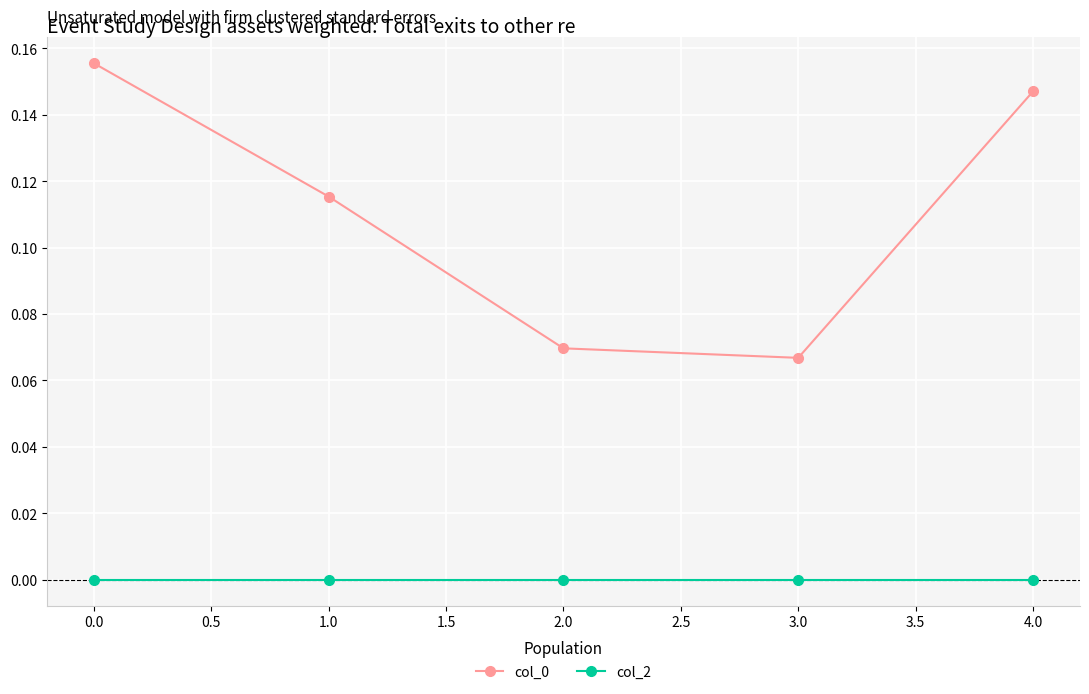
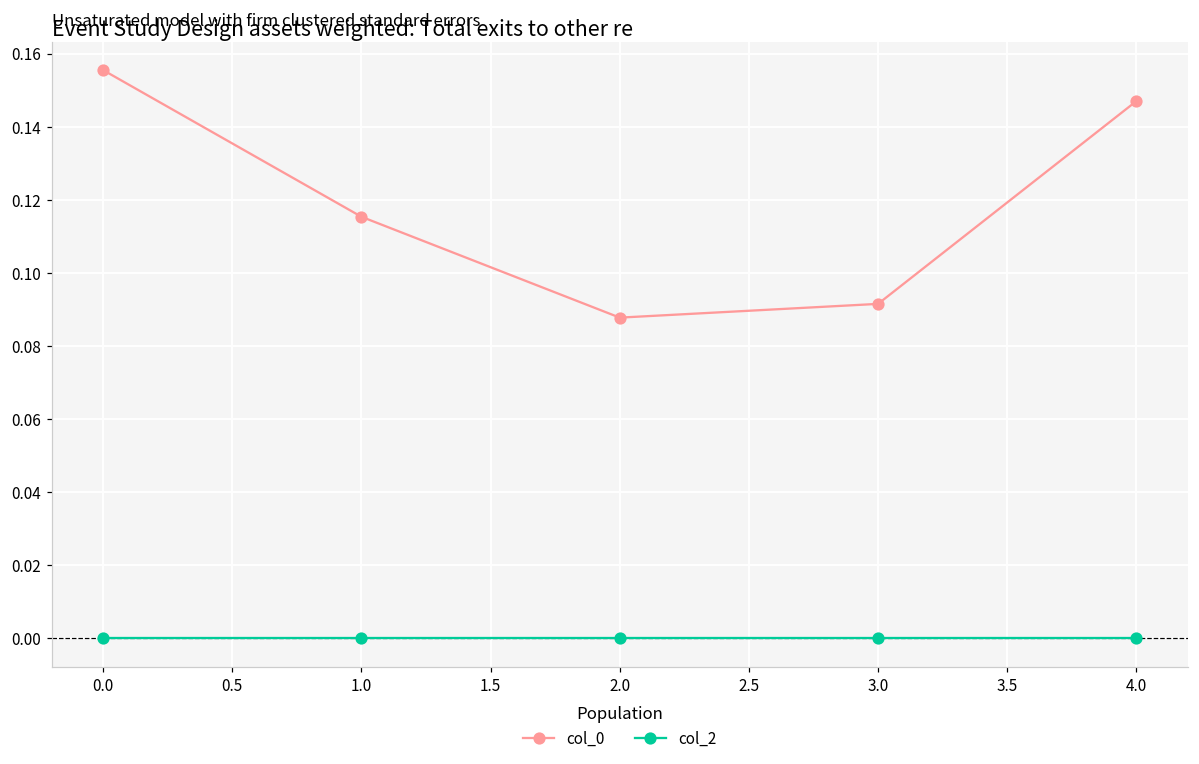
col_0, 2.0: 0.070 -> 0.088
col_0, 3.0: 0.067 -> 0.092
